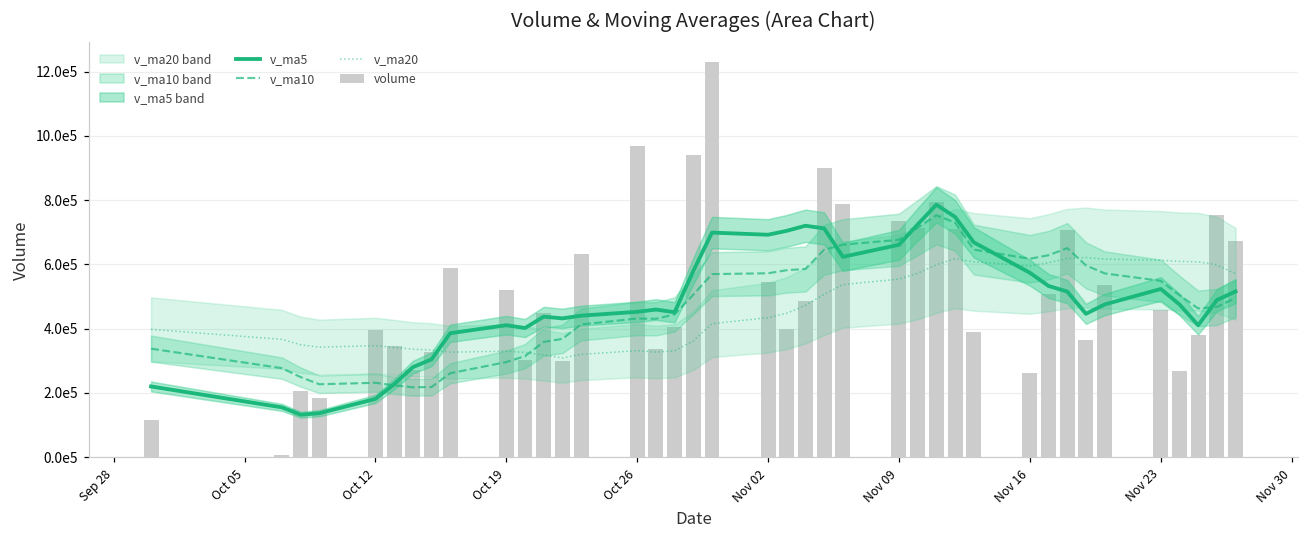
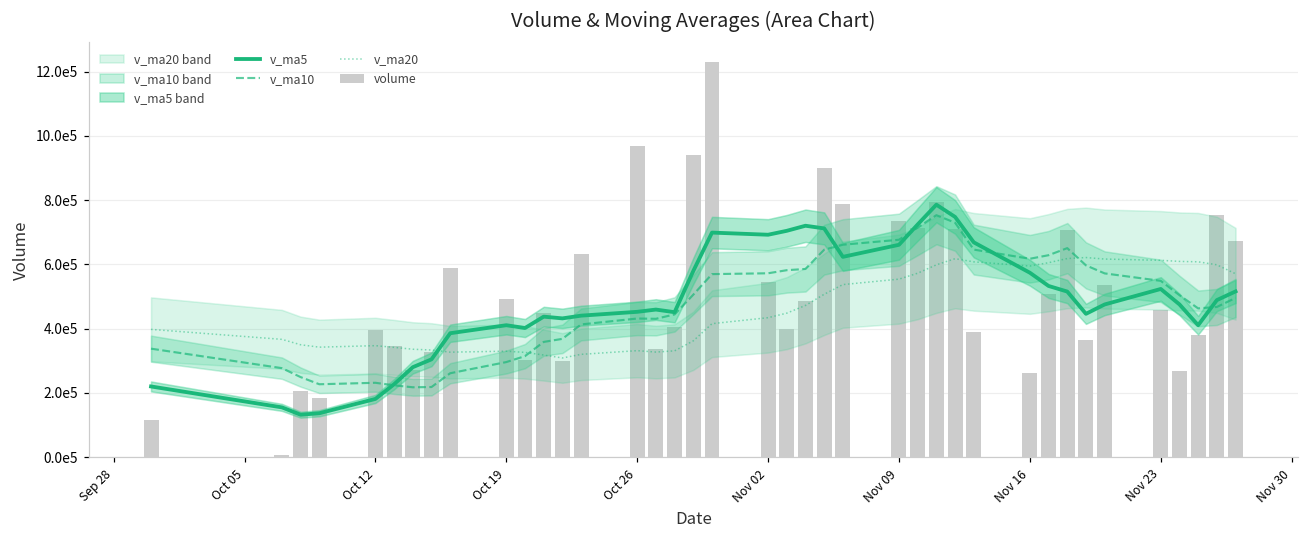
volume, Oct 19: 520000 -> 490000
